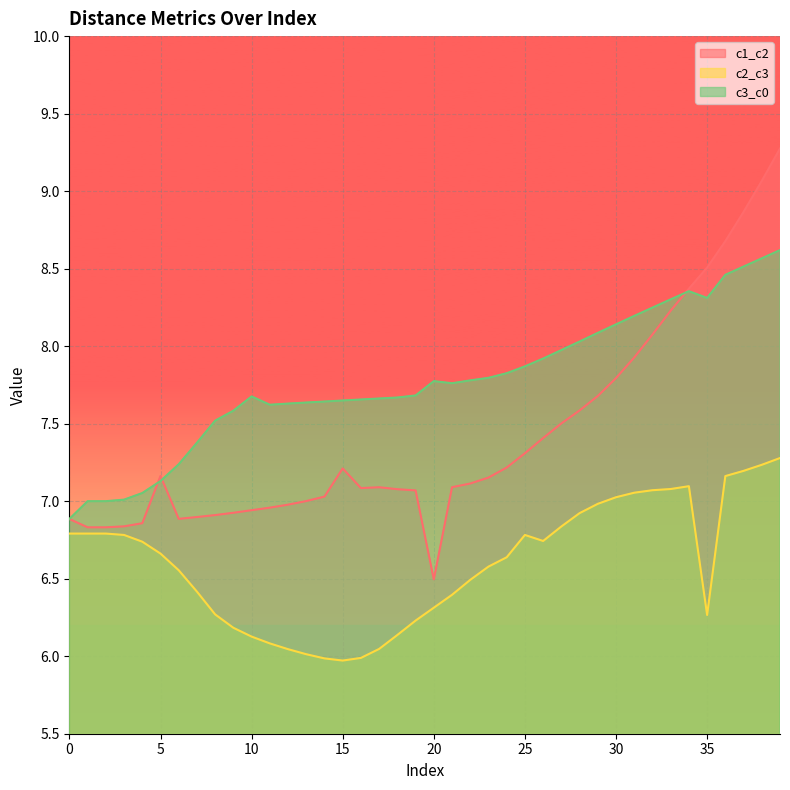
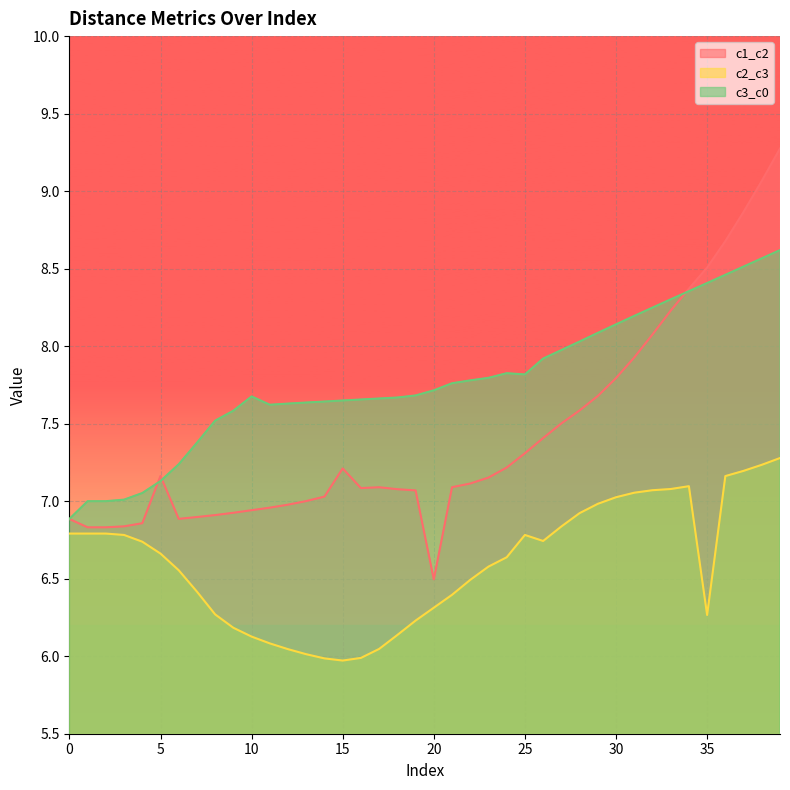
c3_c0, 20: 7.77 -> 7.72
c3_c0, 25: 7.87 -> 7.82
c3_c0, 35: 8.31 -> 8.41
